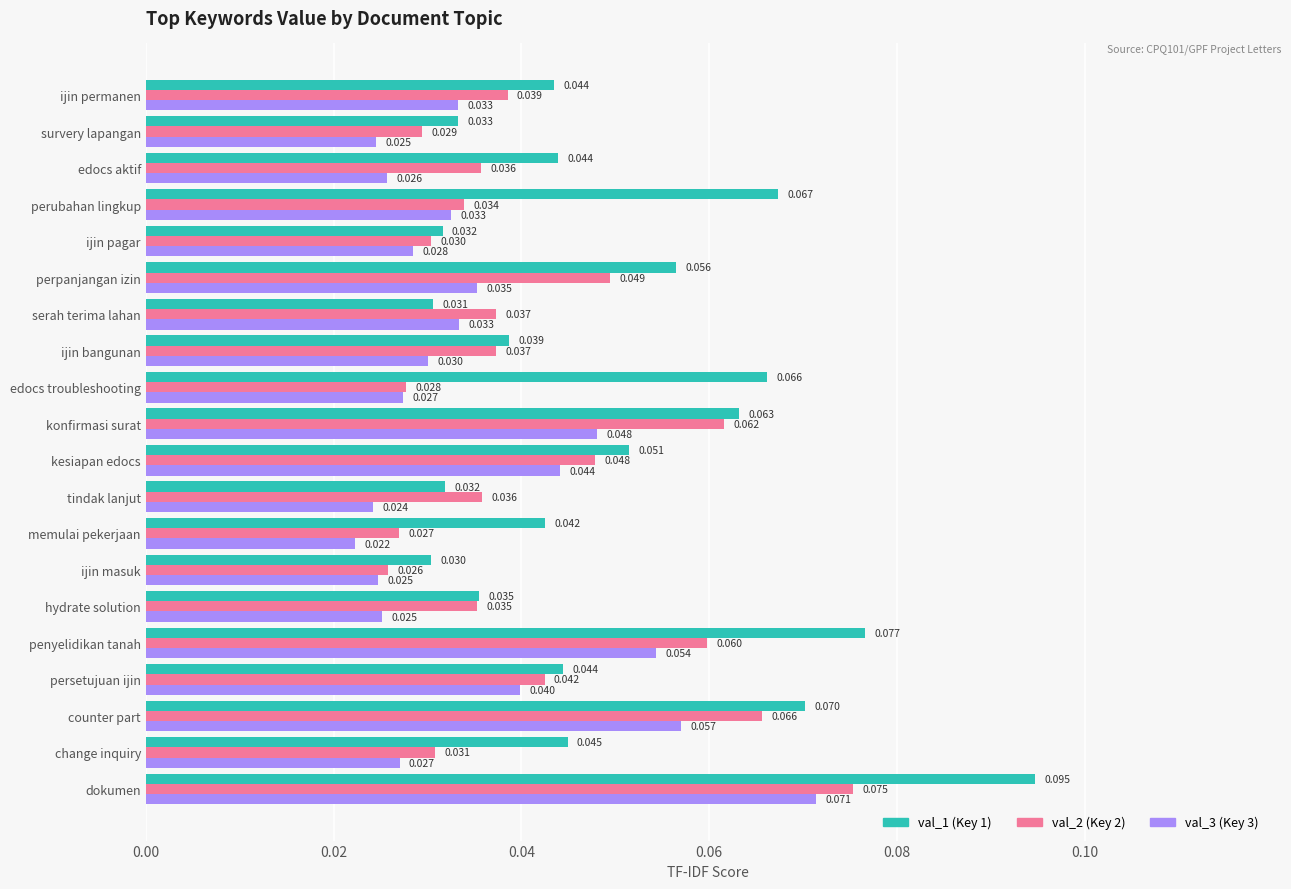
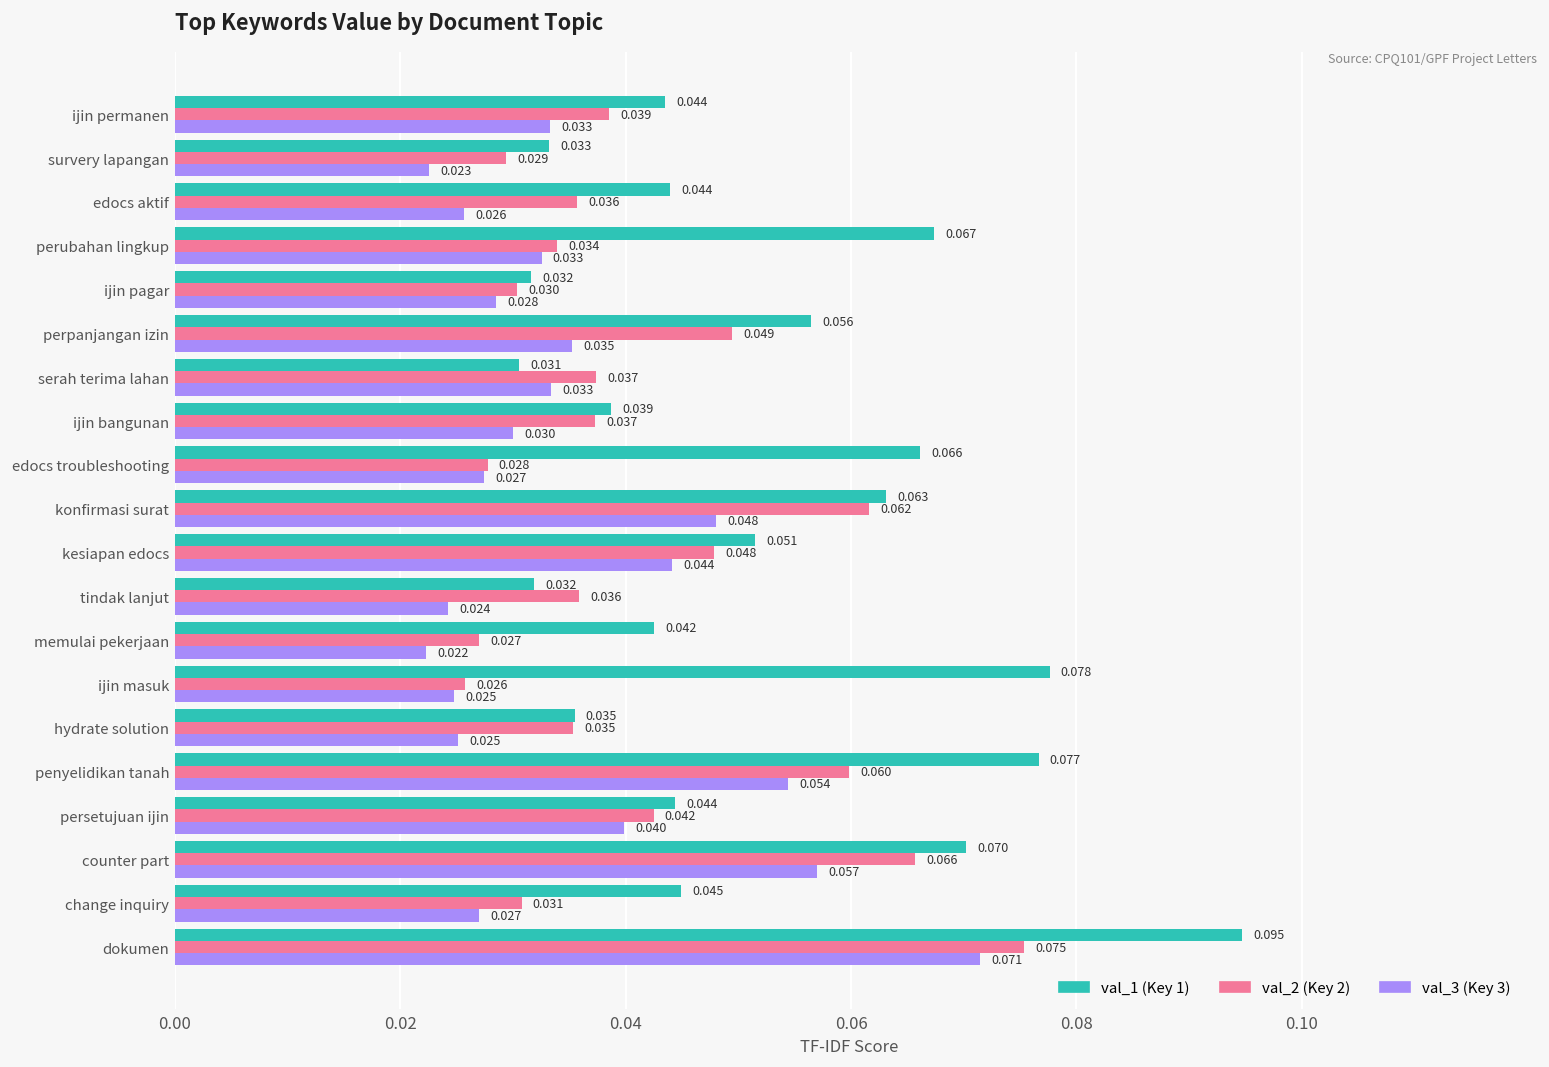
val_3 (Key 3), survery lapangan: 0.025 -> 0.023
val_1 (Key 1), ijin masuk: 0.030 -> 0.078
